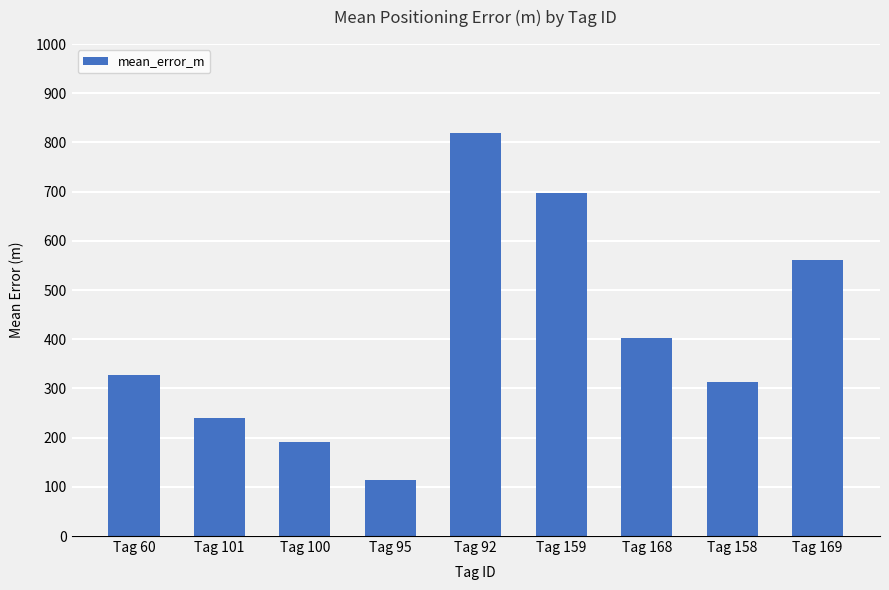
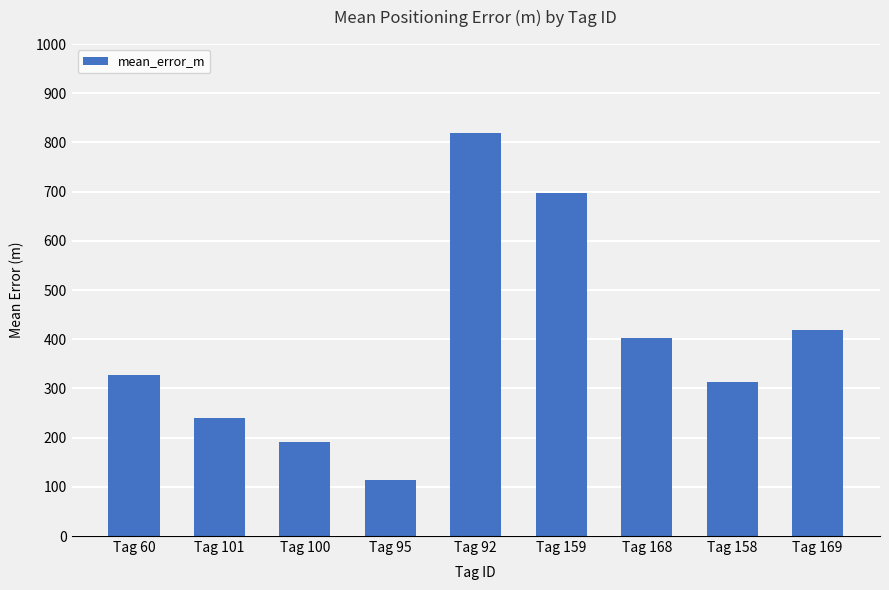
Tag 169: 560 -> 420
